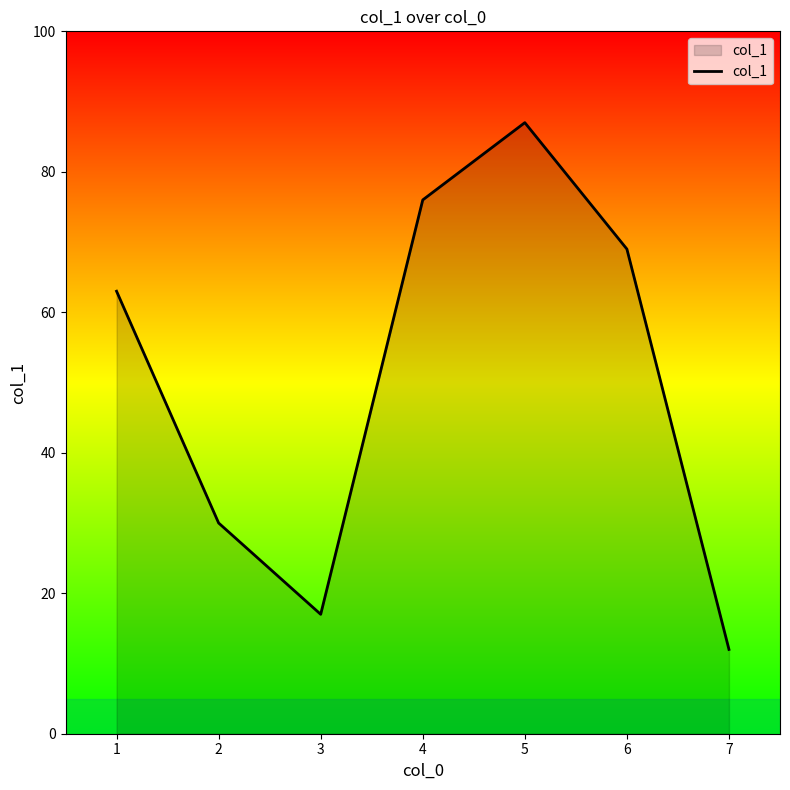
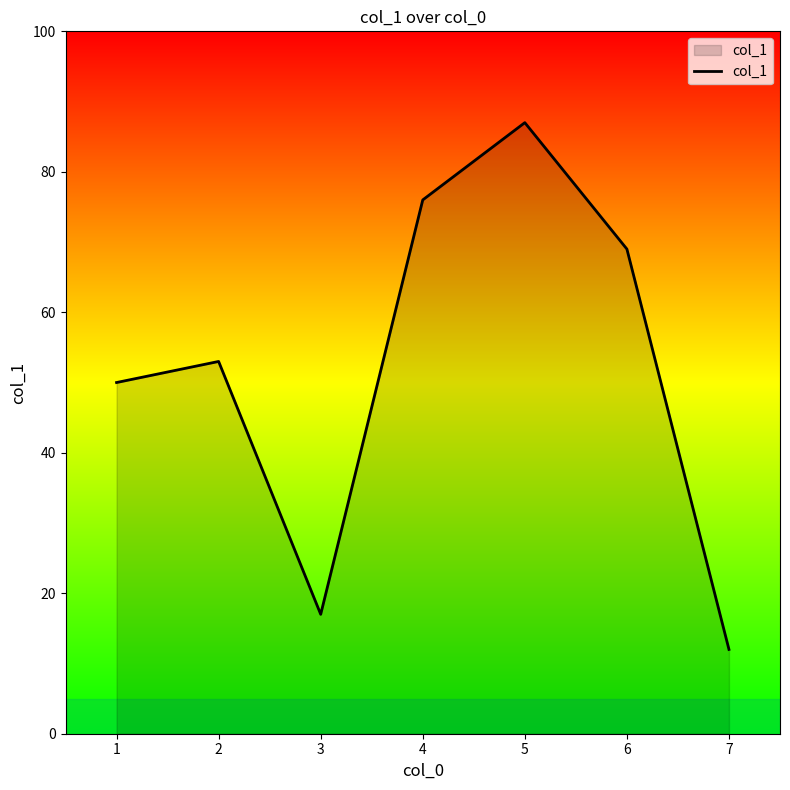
1: 63 -> 50
2: 30 -> 53
